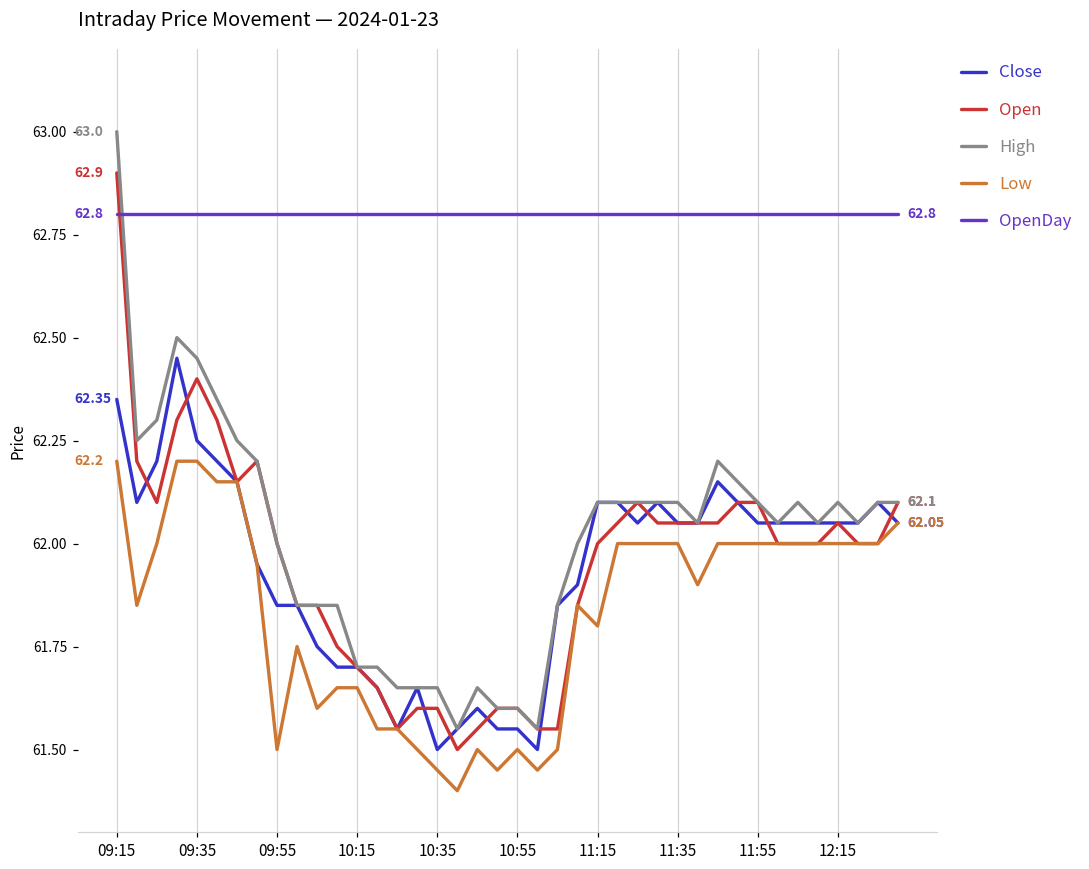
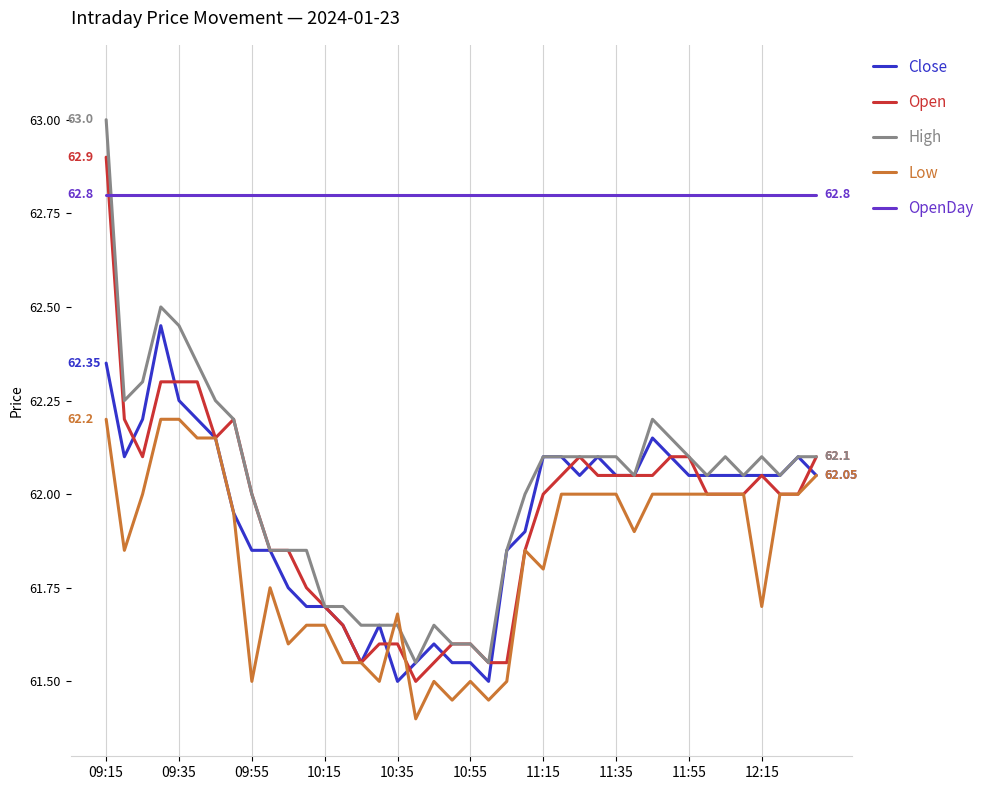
Open, 09:35: 62.4 -> 62.3
Low, 10:35: 61.45 -> 61.68
Low, 12:15: 62.0 -> 61.7
